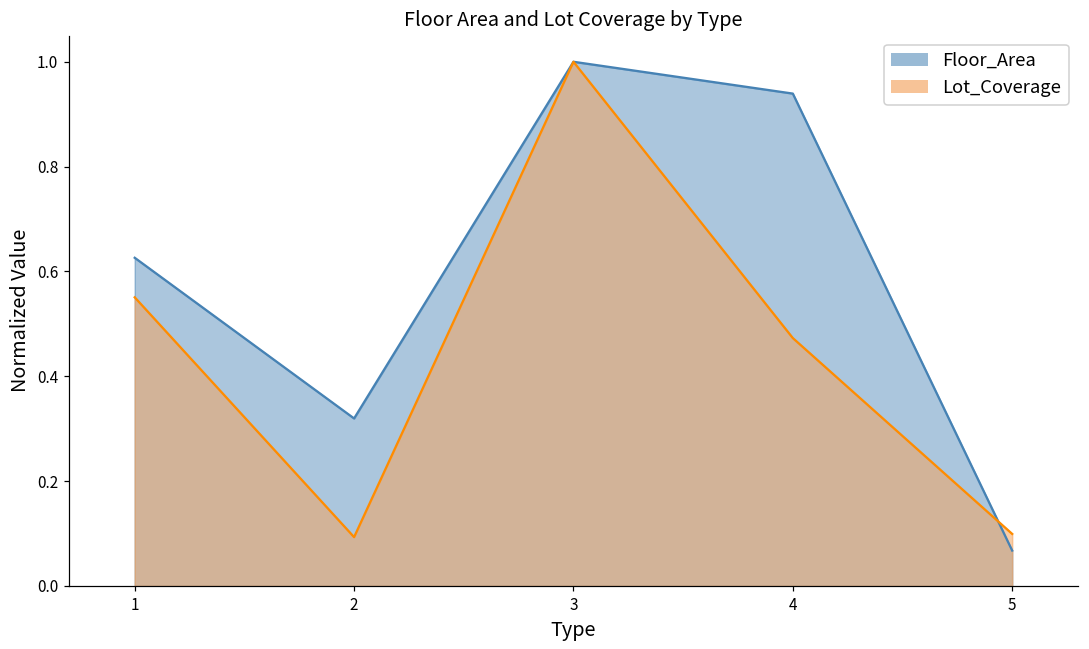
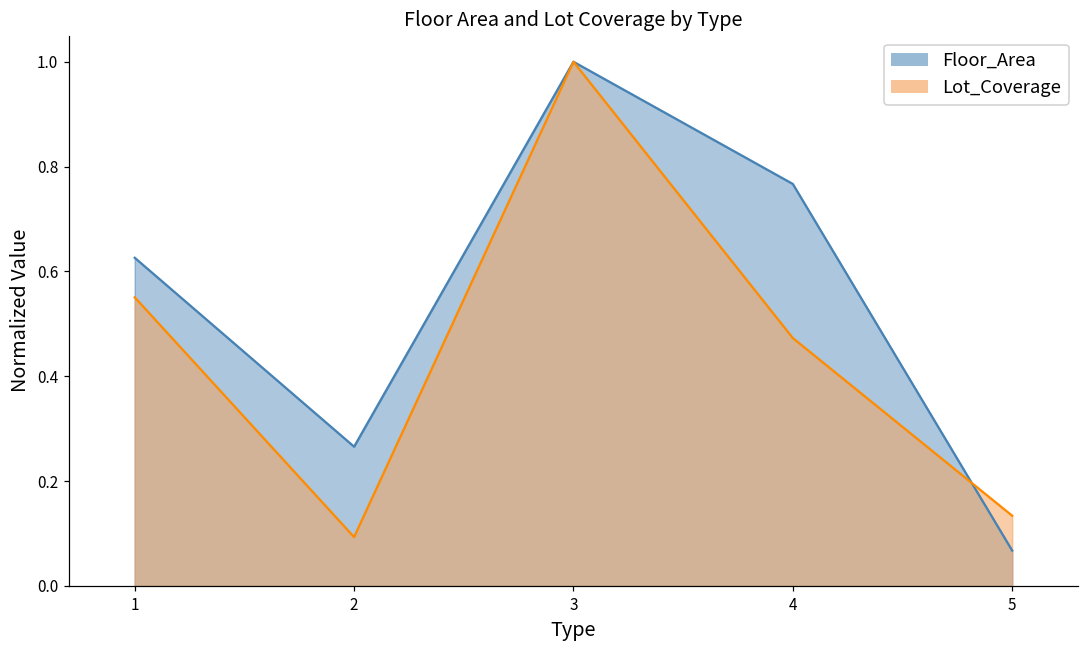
Floor_Area, 2: 0.32 -> 0.27
Floor_Area, 4: 0.94 -> 0.77
Lot_Coverage, 5: 0.10 -> 0.13
